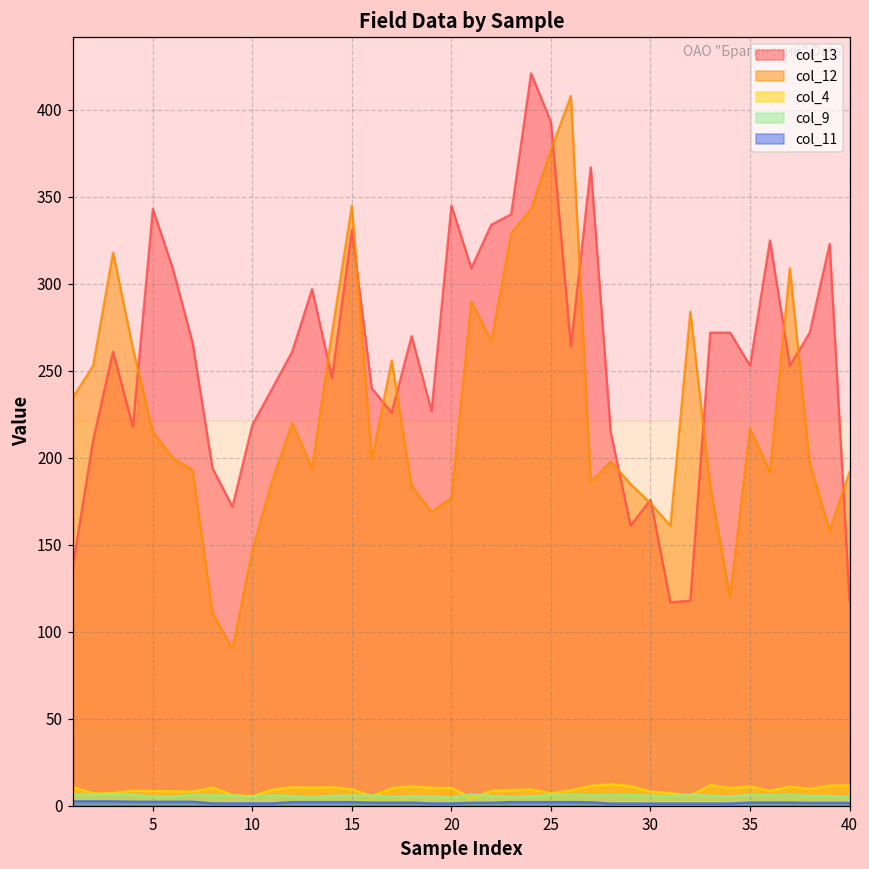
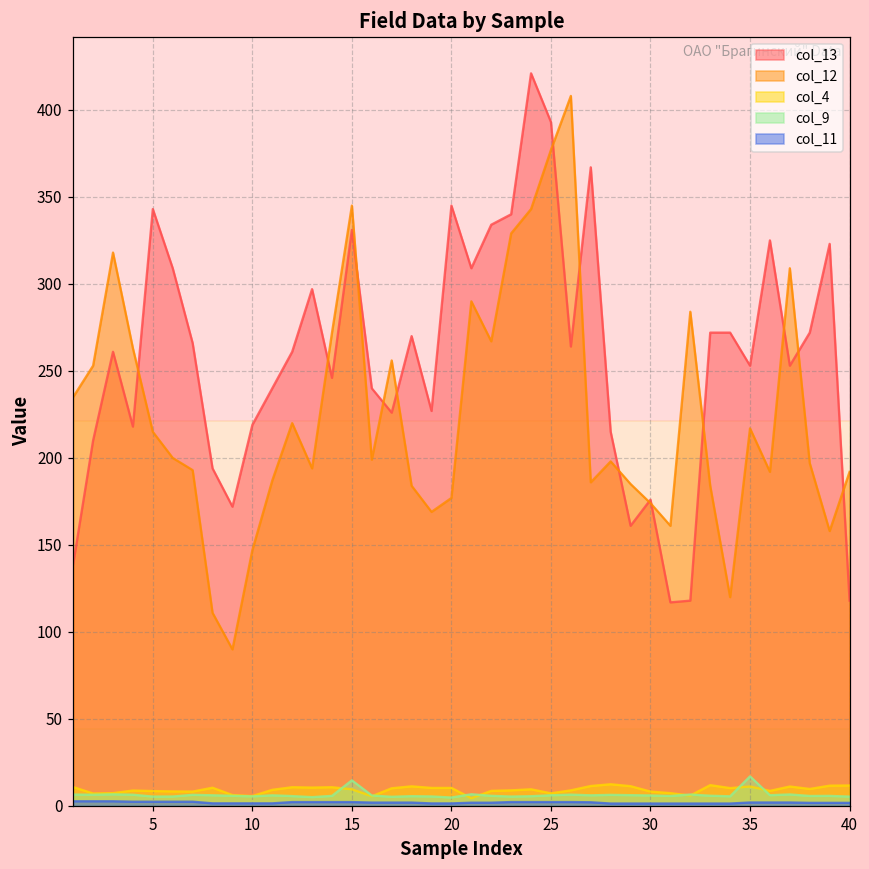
col_9, 15: 6 -> 15
col_9, 35: 6 -> 17
